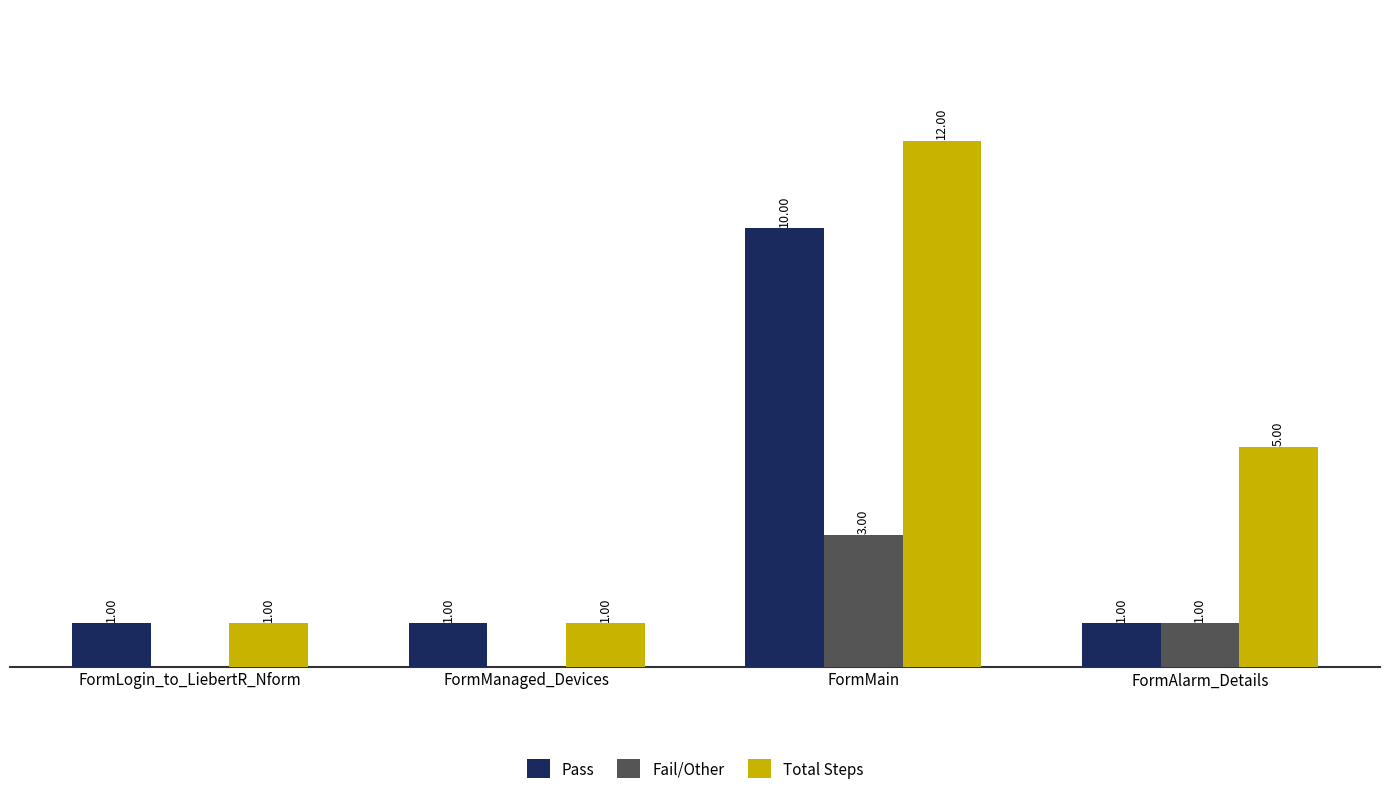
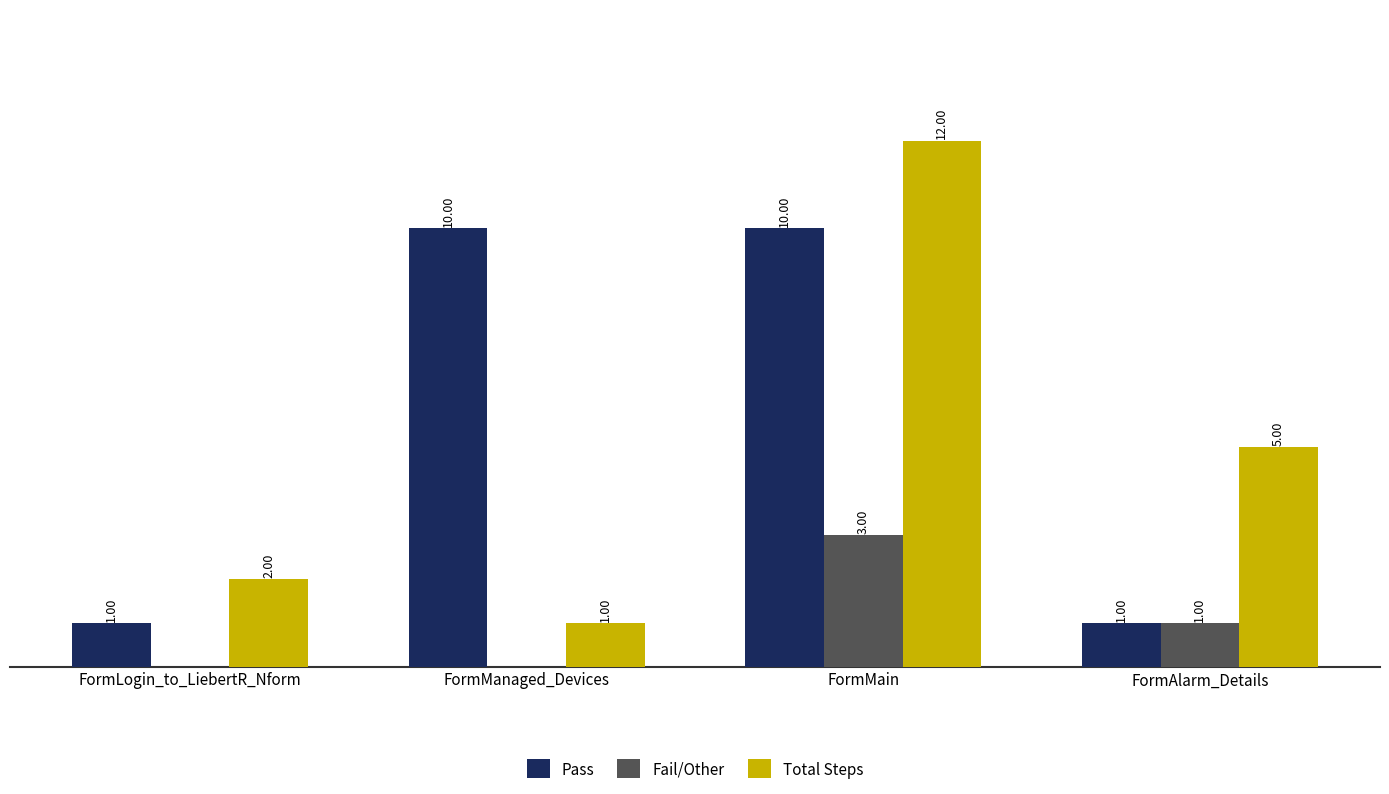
Total Steps, FormLogin_to_LiebertR_Nform: 1.00 -> 2.00
Pass, FormManaged_Devices: 1.00 -> 10.00
